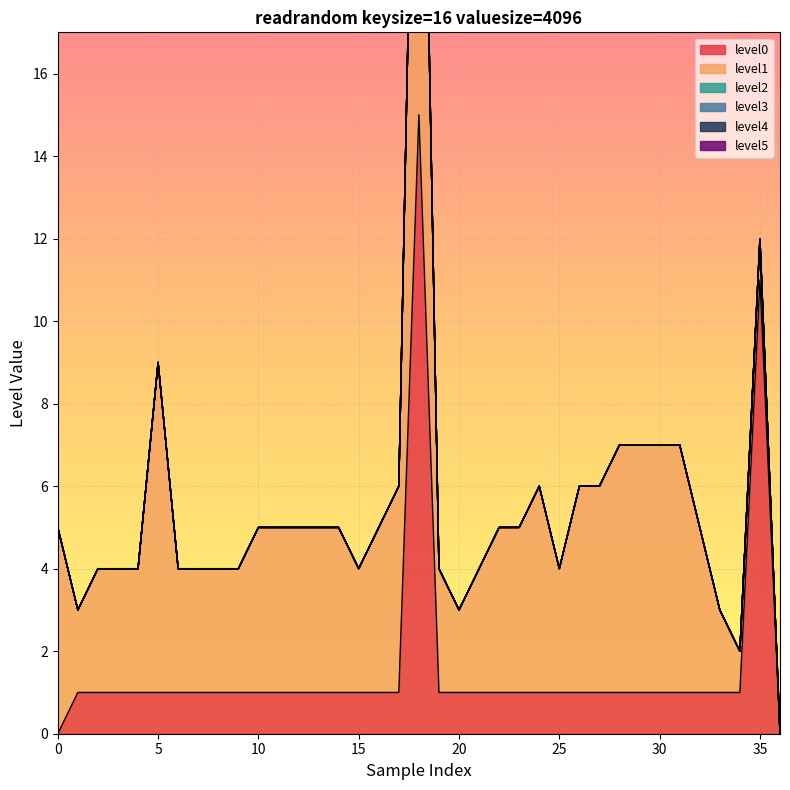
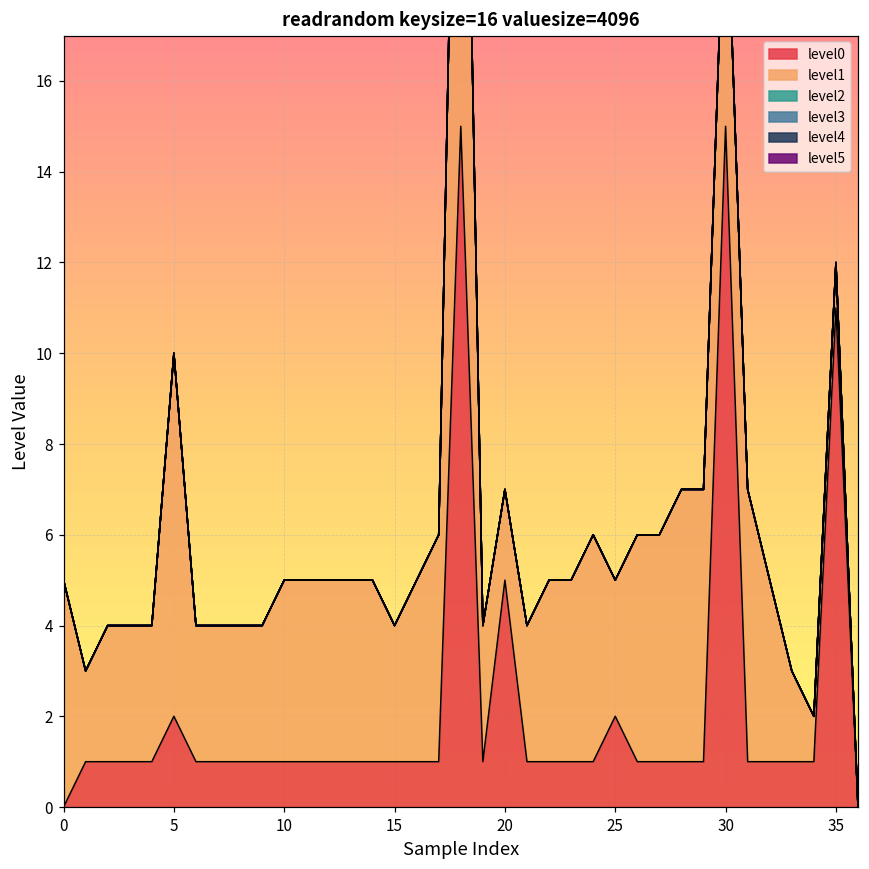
level0, 5: 1 -> 2
level0, 20: 1 -> 5
level0, 25: 1 -> 2
level0, 30: 1 -> 15
